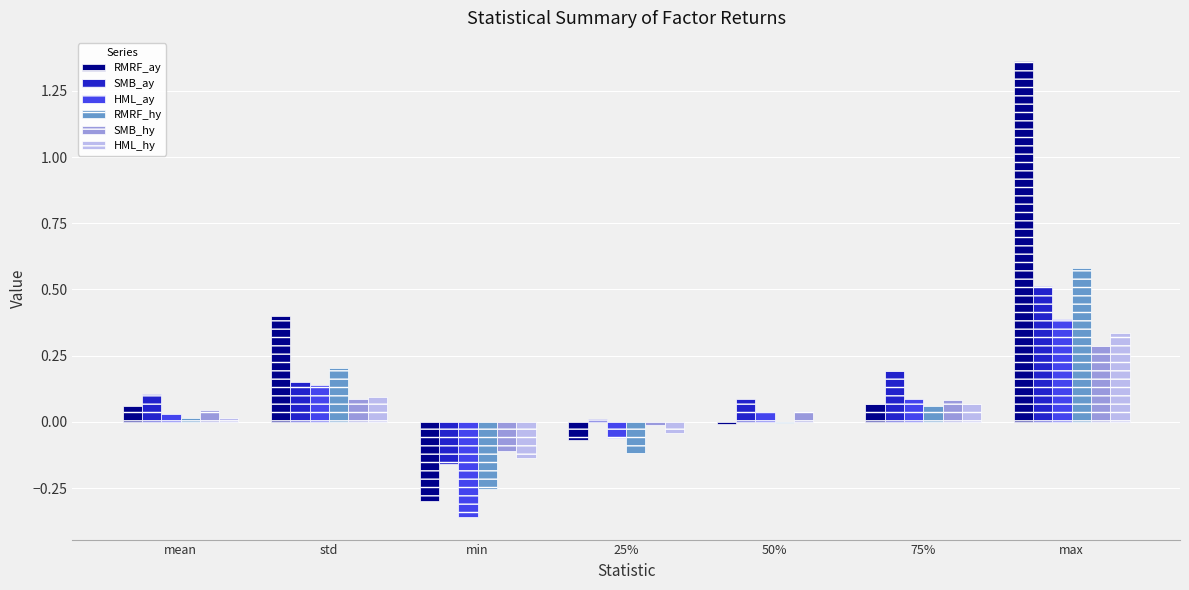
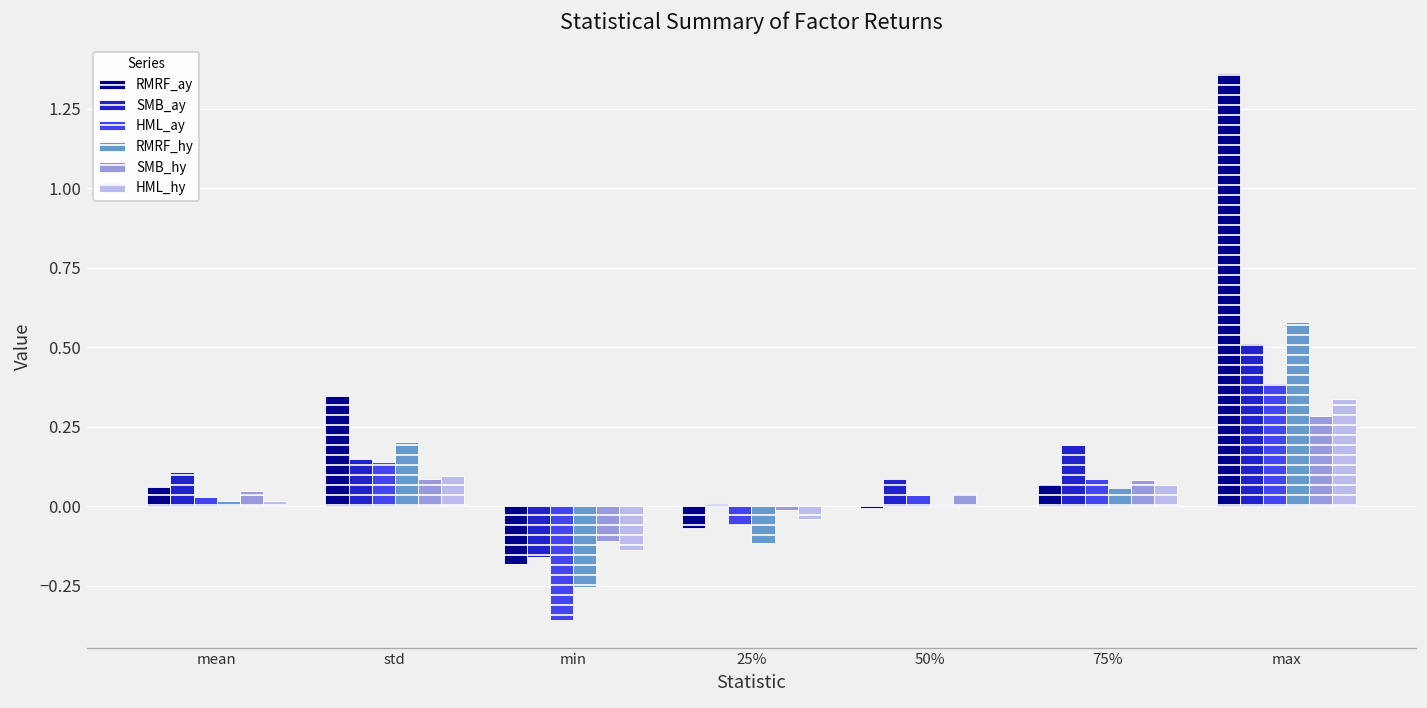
RMRF_ay, std: 0.40 -> 0.35
RMRF_ay, min: -0.30 -> -0.18
